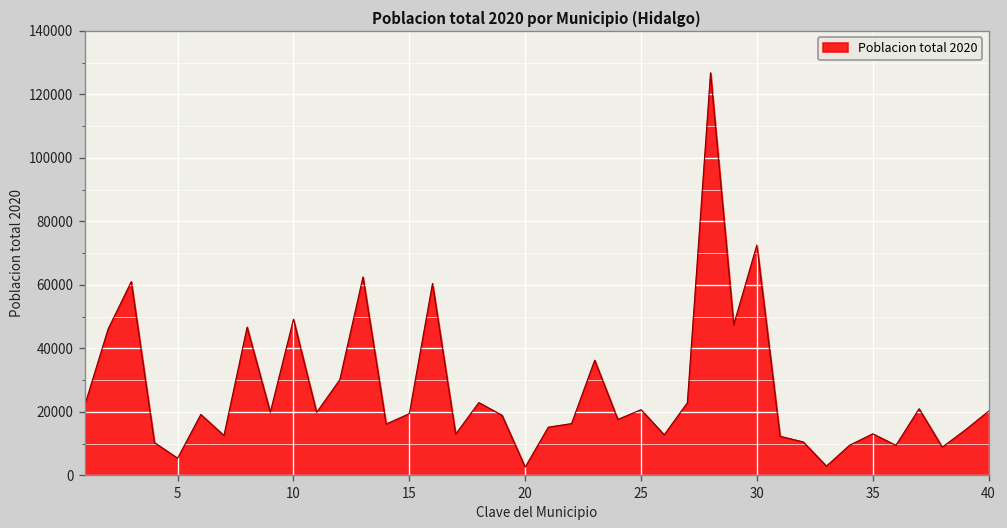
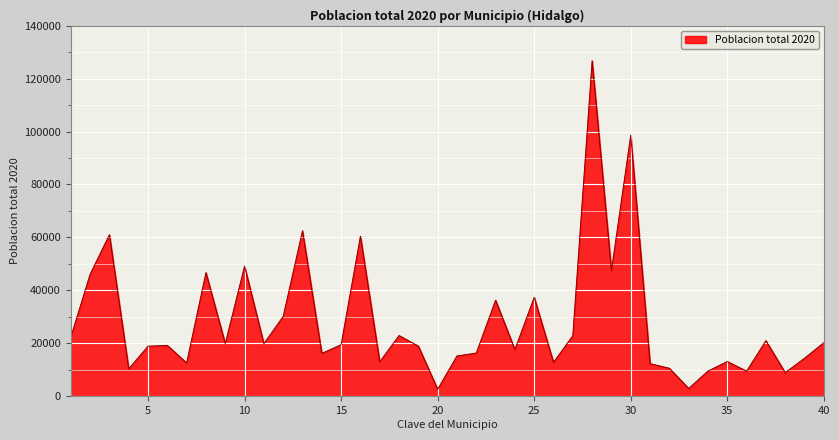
5: 5000 -> 19000
25: 21000 -> 37000
30: 73000 -> 99000
